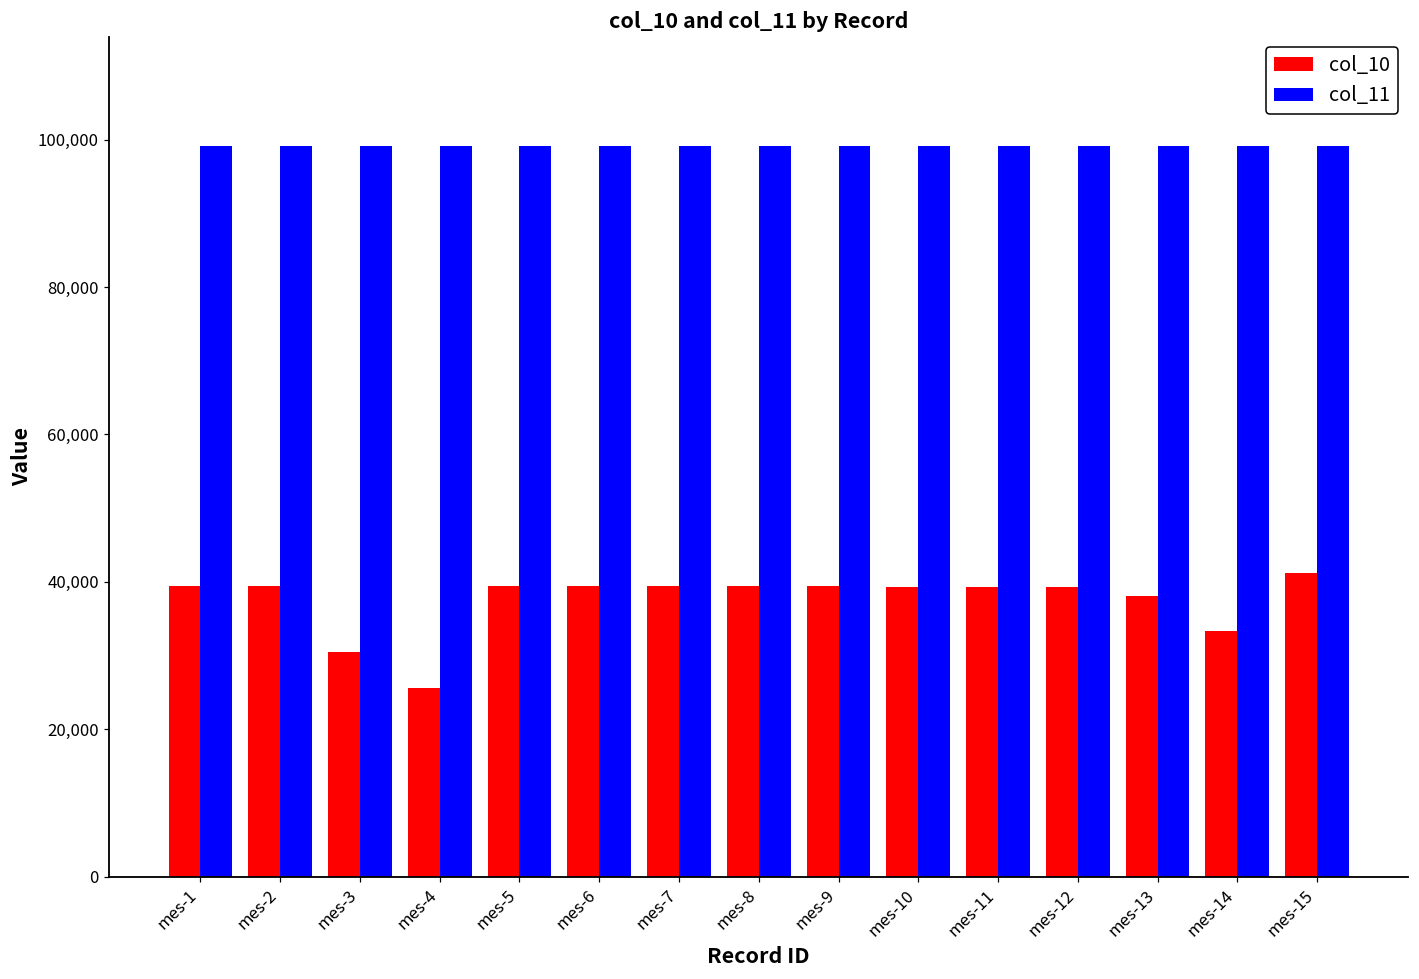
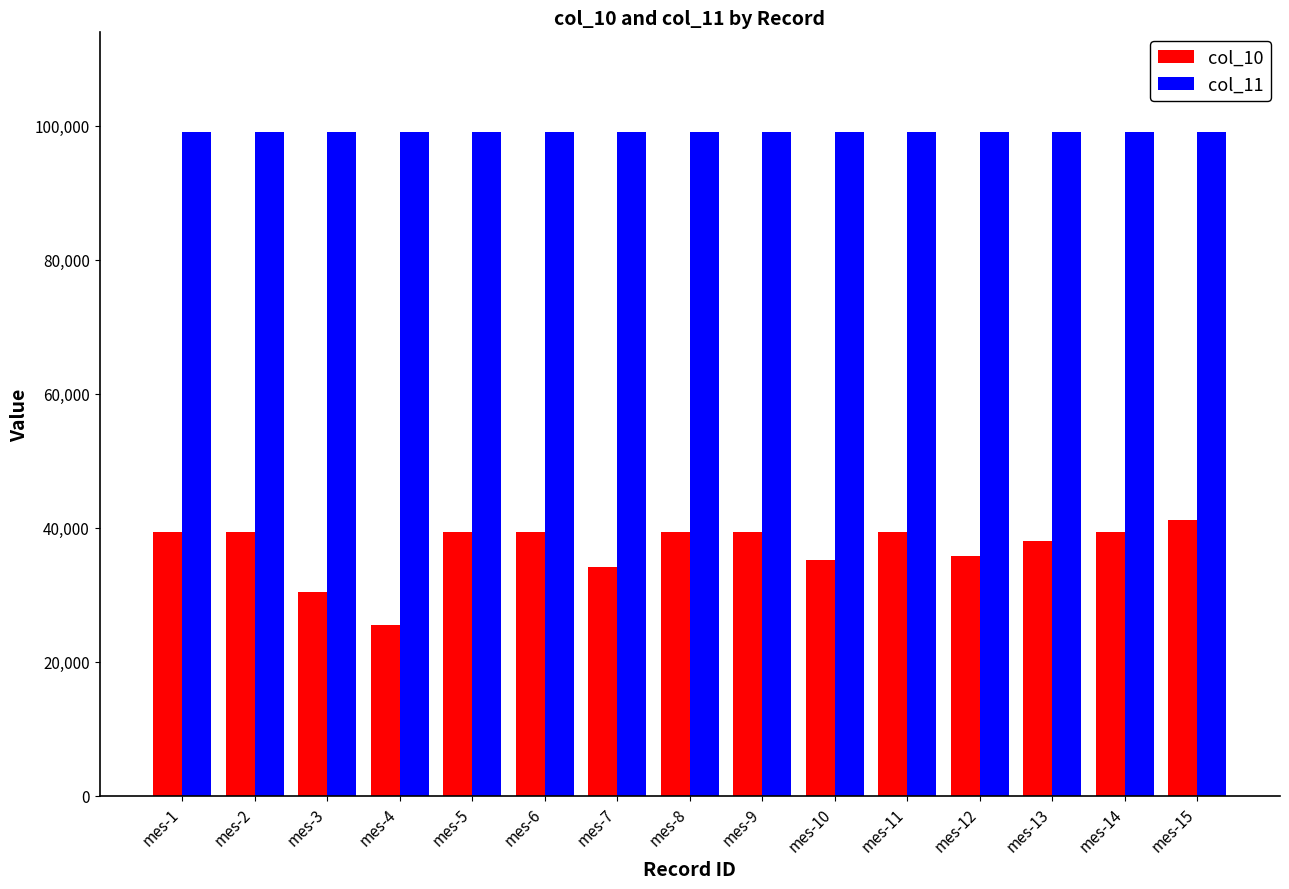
col_10, mes-7: 39,000 -> 34,000
col_10, mes-10: 39,000 -> 35,000
col_10, mes-12: 39,000 -> 36,000
col_10, mes-14: 33,000 -> 39,000
